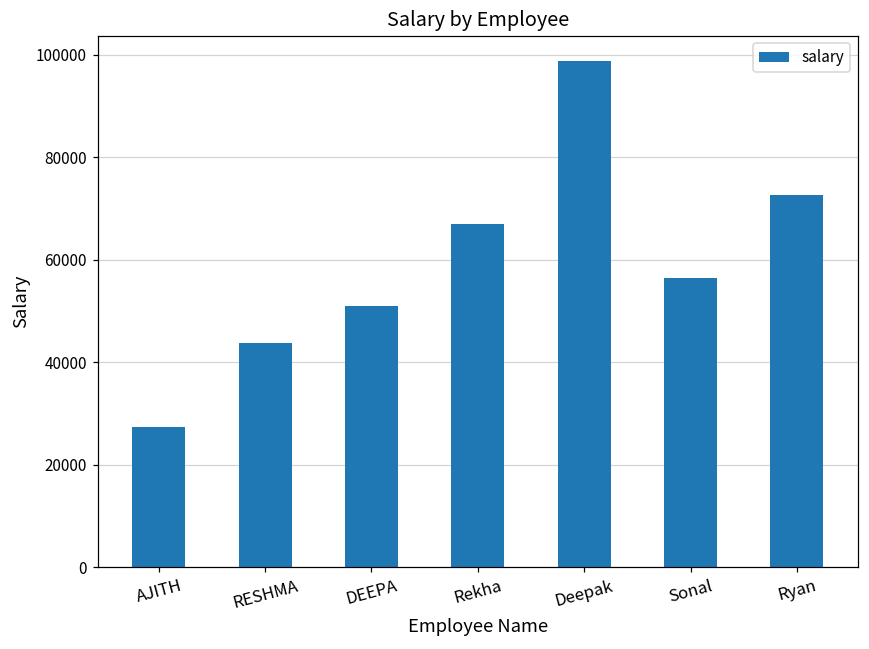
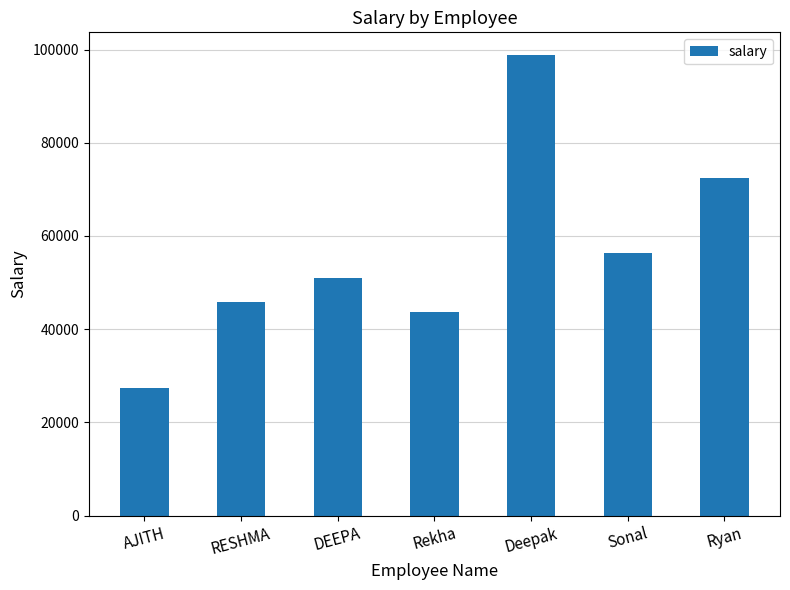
RESHMA: 44000 -> 46000
Rekha: 67000 -> 44000
